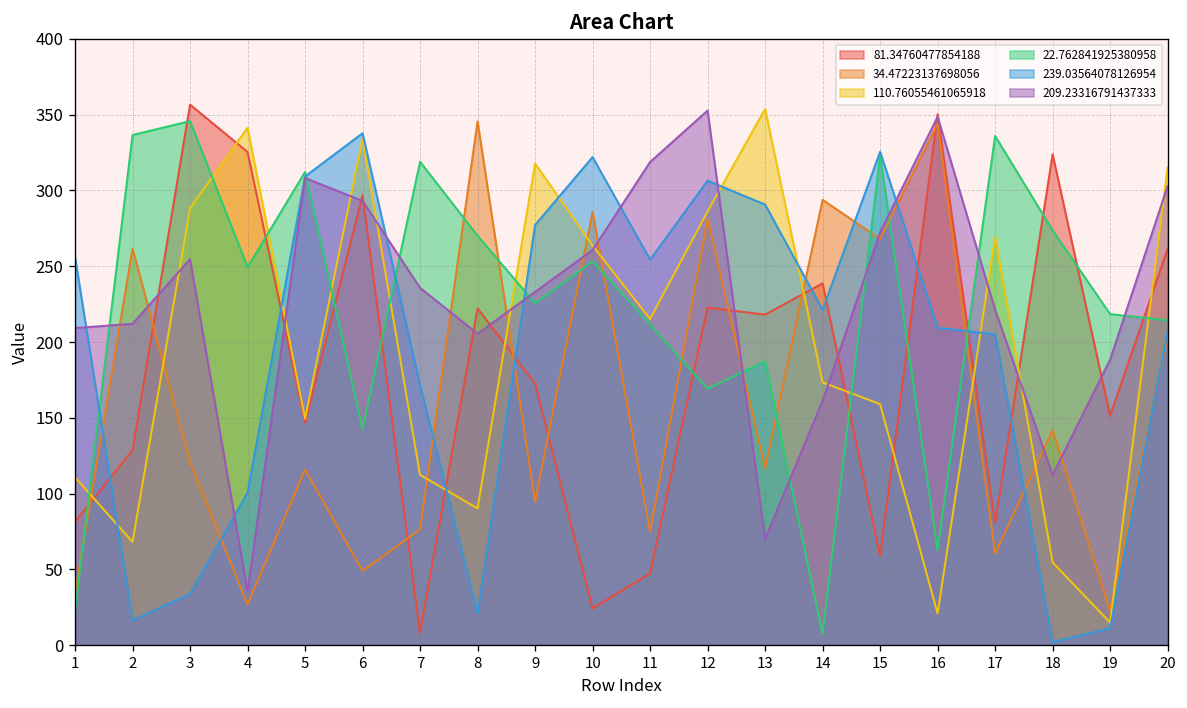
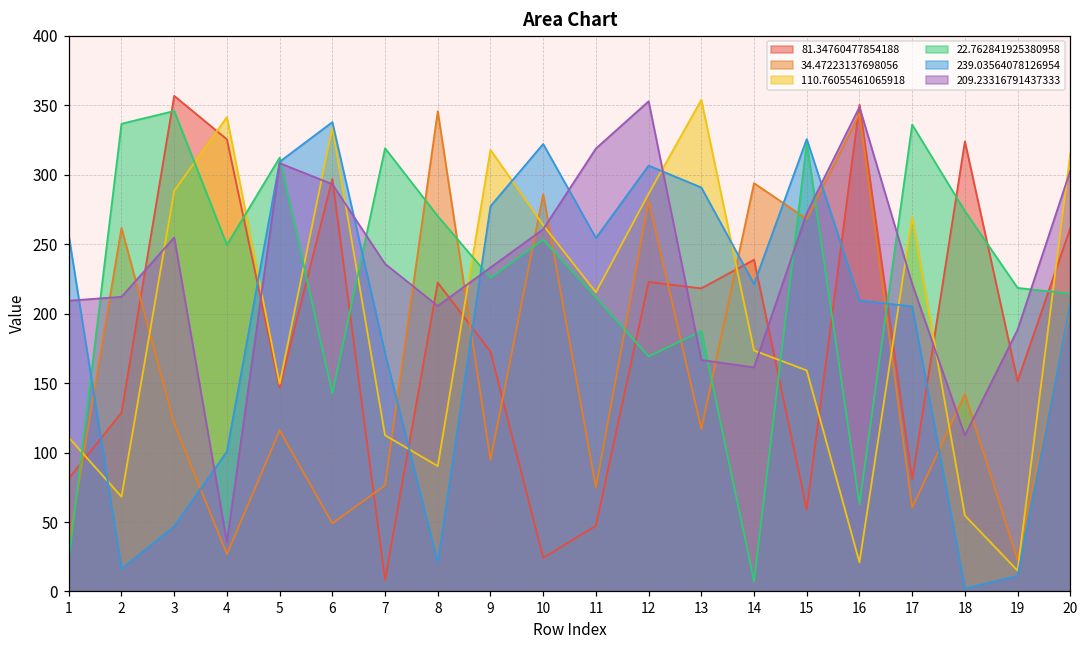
239.03564078126954, 3: 34 -> 47
209.23316791437333, 13: 70 -> 167
